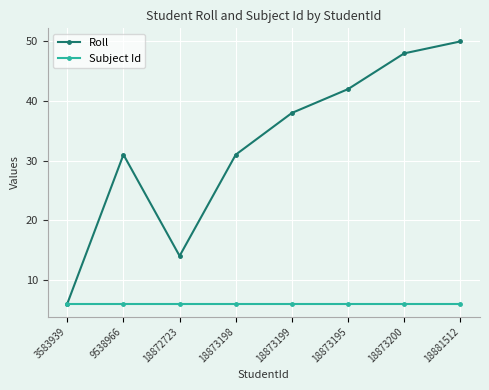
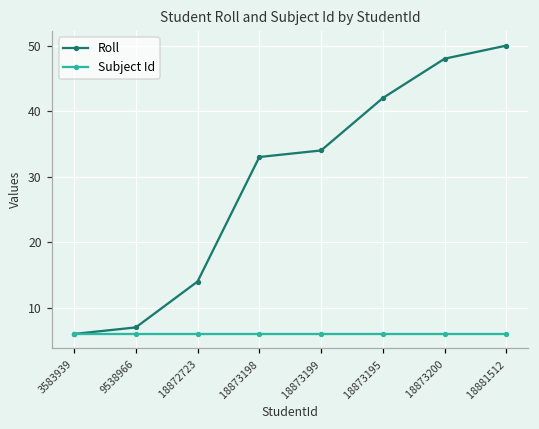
Roll, 9538966: 31 -> 7
Roll, 18873198: 31 -> 33
Roll, 18873199: 38 -> 34
